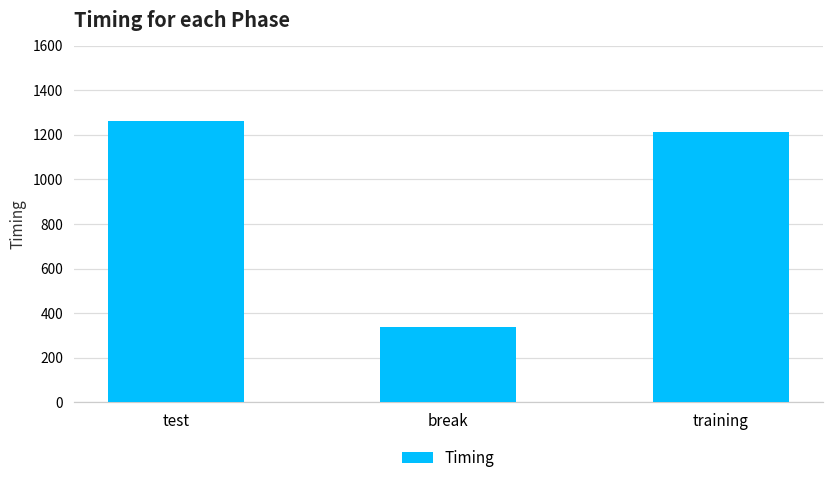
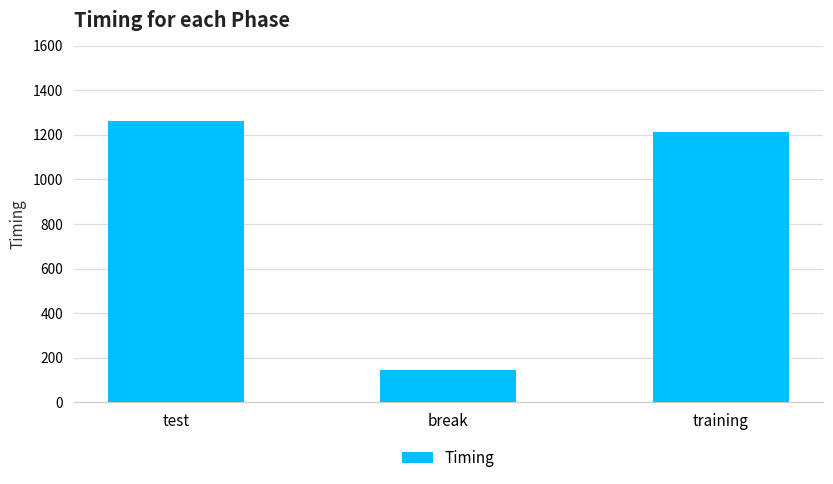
break: 340 -> 150
